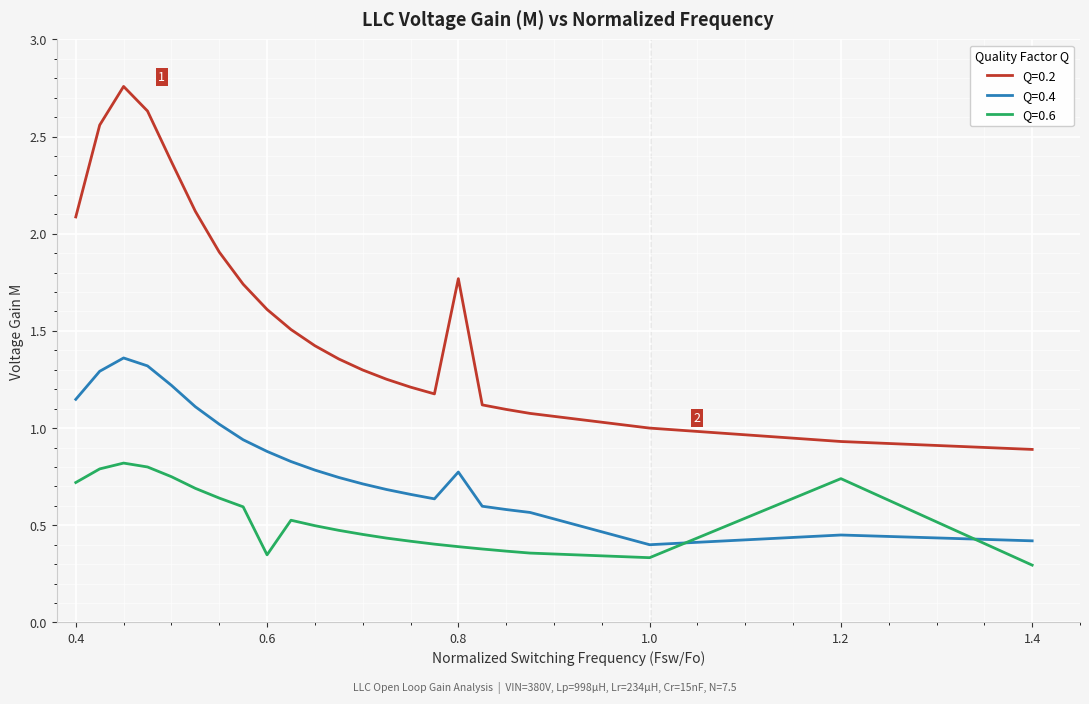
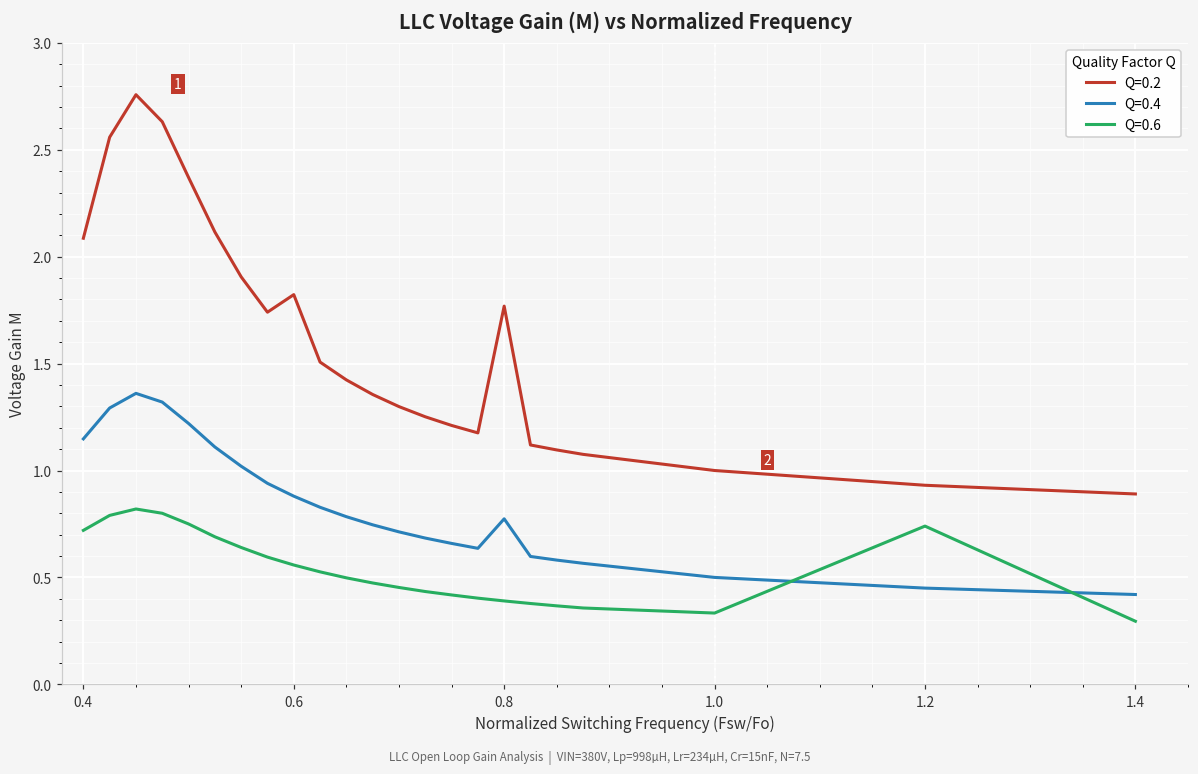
Q=0.2, 0.6: 1.61 -> 1.82
Q=0.6, 0.6: 0.35 -> 0.56
Q=0.4, 1.0: 0.4 -> 0.5
